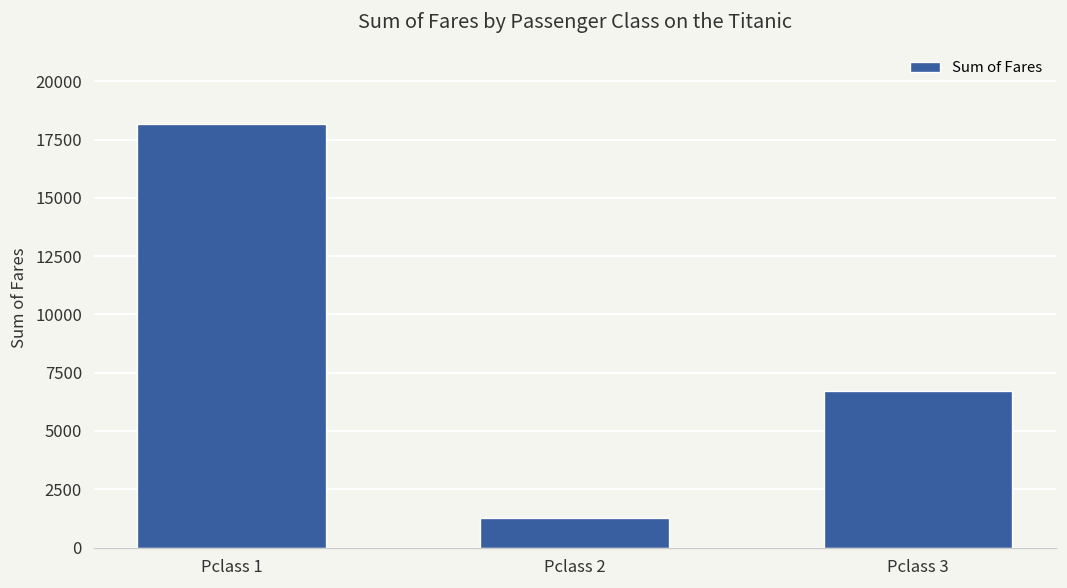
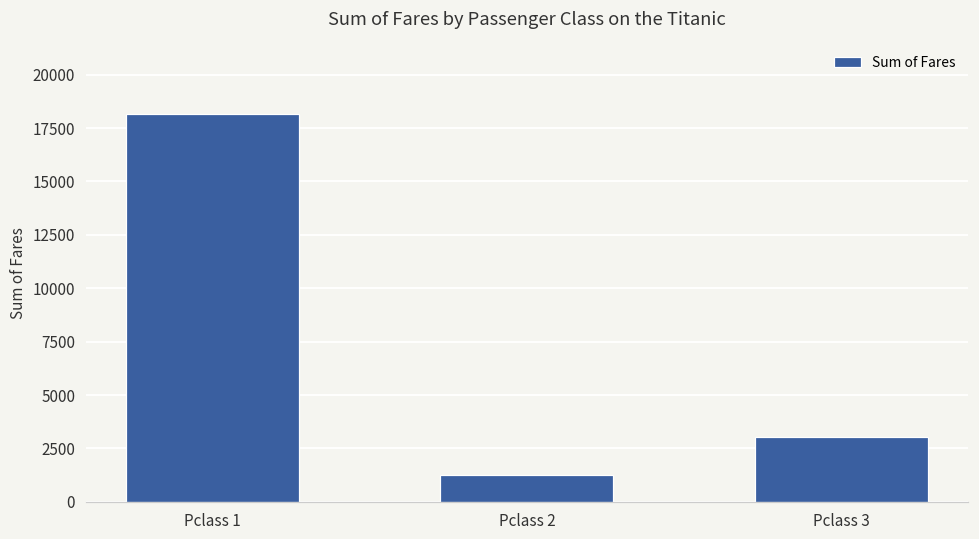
Pclass 3: 6700 -> 3100
